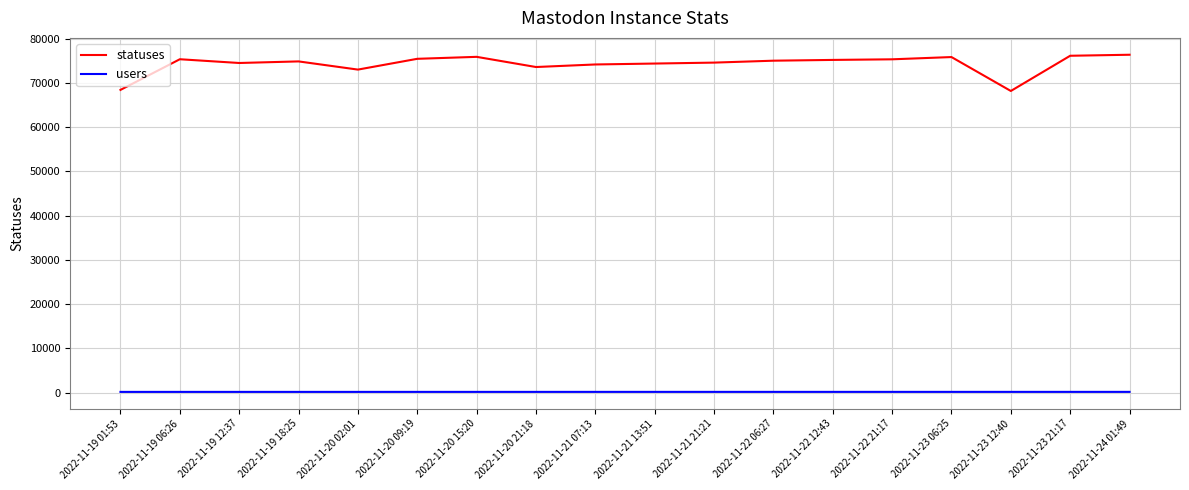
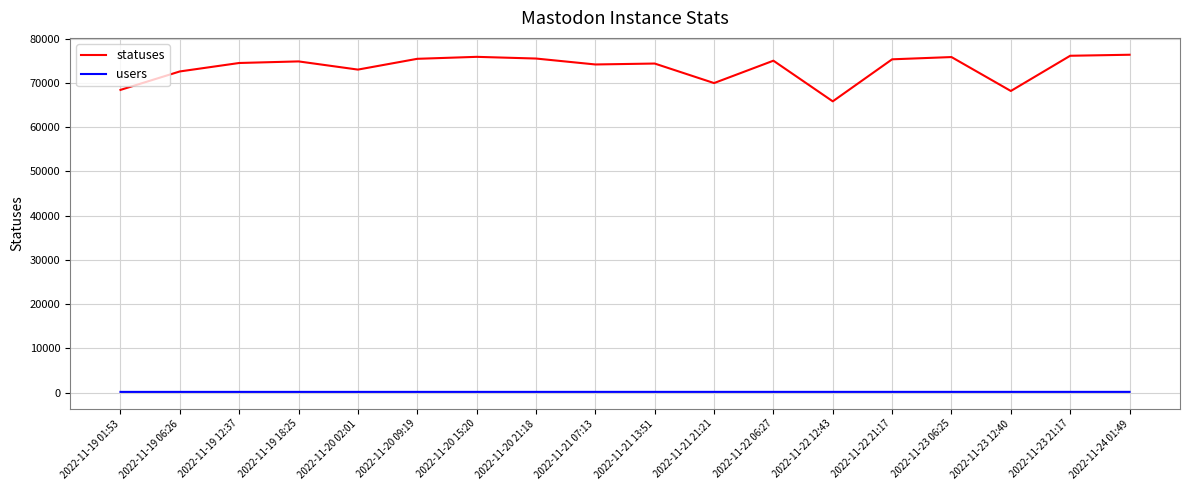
statuses, 2022-11-19 06:26: 75000 -> 73000
statuses, 2022-11-20 21:18: 74000 -> 75000
statuses, 2022-11-21 21:21: 75000 -> 70000
statuses, 2022-11-22 12:43: 75000 -> 66000
